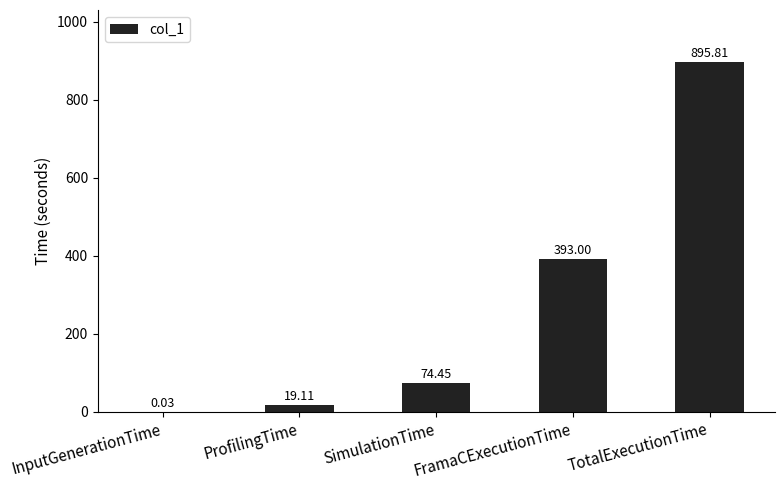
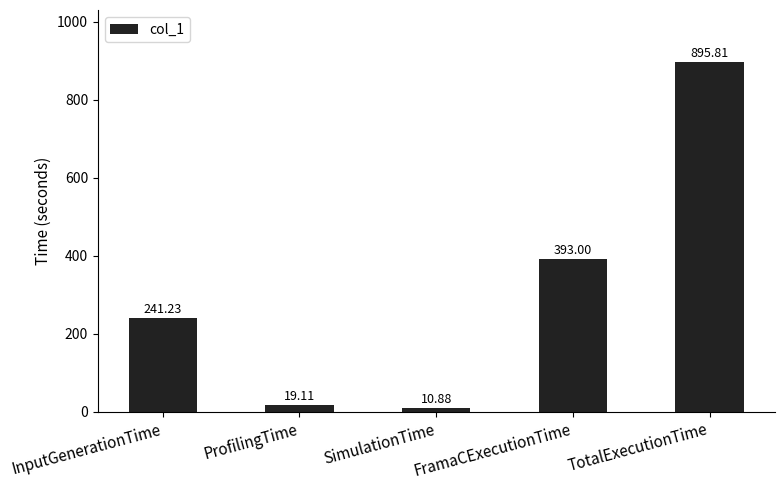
InputGenerationTime: 0.03 -> 241.23
SimulationTime: 74.45 -> 10.88
